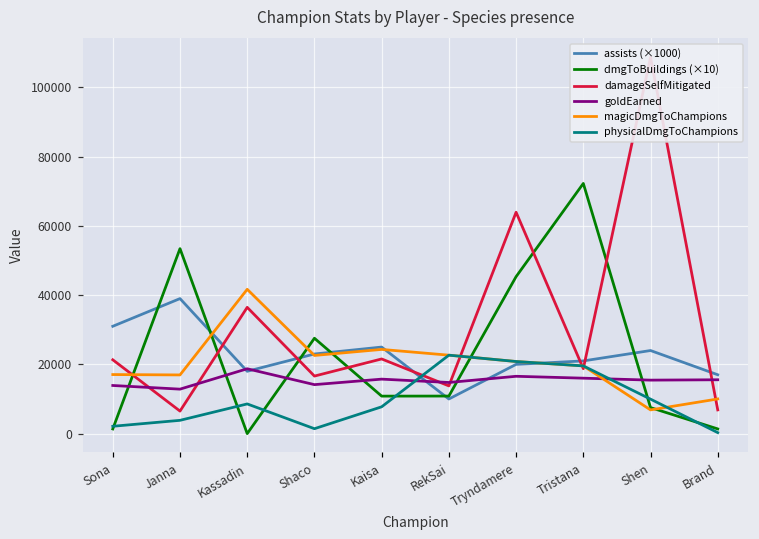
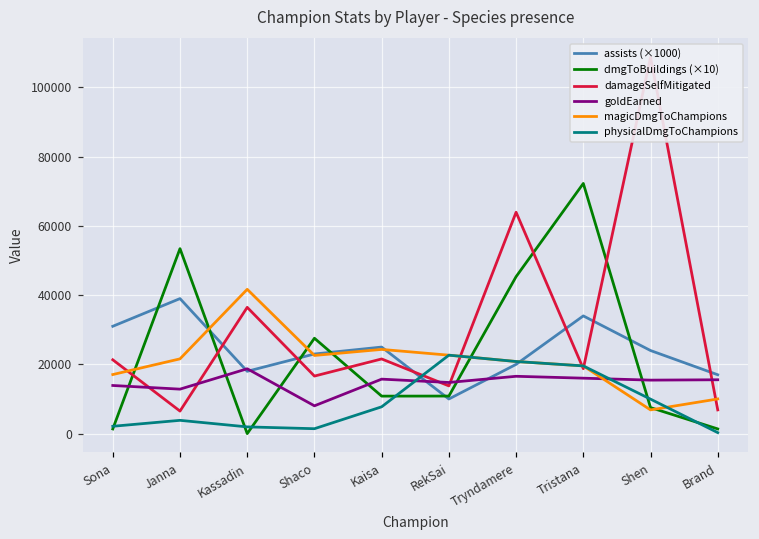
magicDmgToChampions, Janna: 17000 -> 22000
physicalDmgToChampions, Kassadin: 9000 -> 2000
goldEarned, Shaco: 14000 -> 8000
assists (×1000), Tristana: 21000 -> 34000
